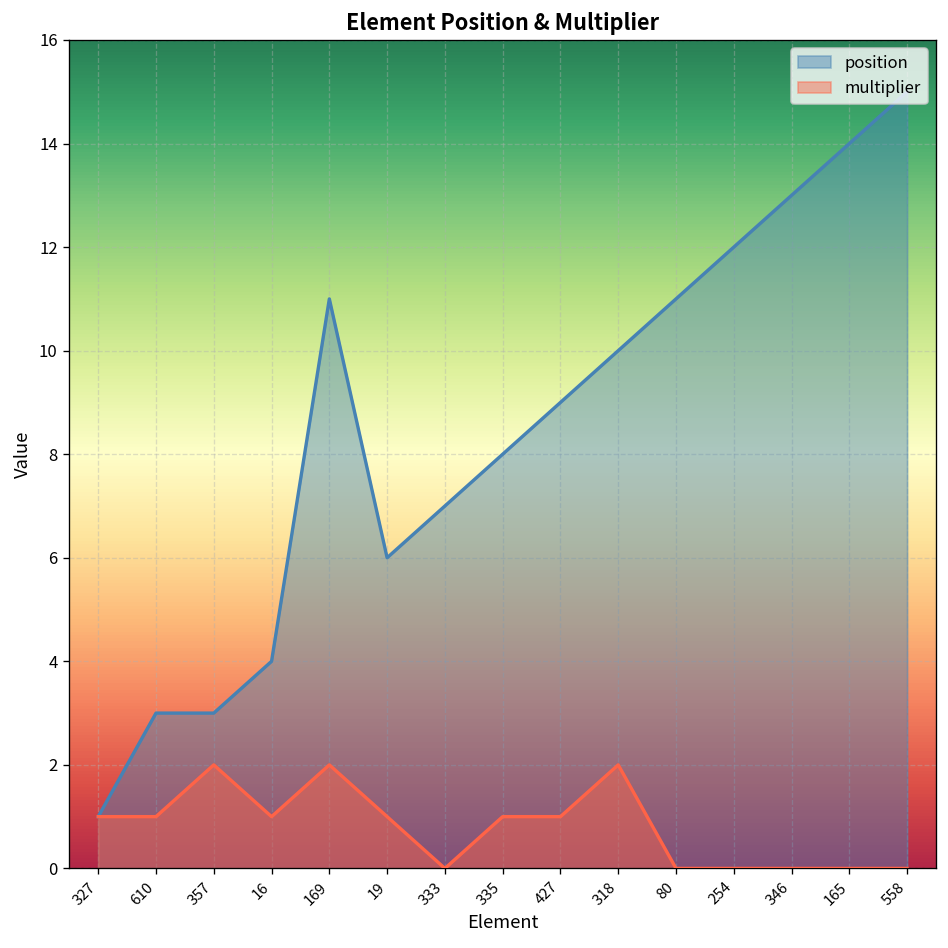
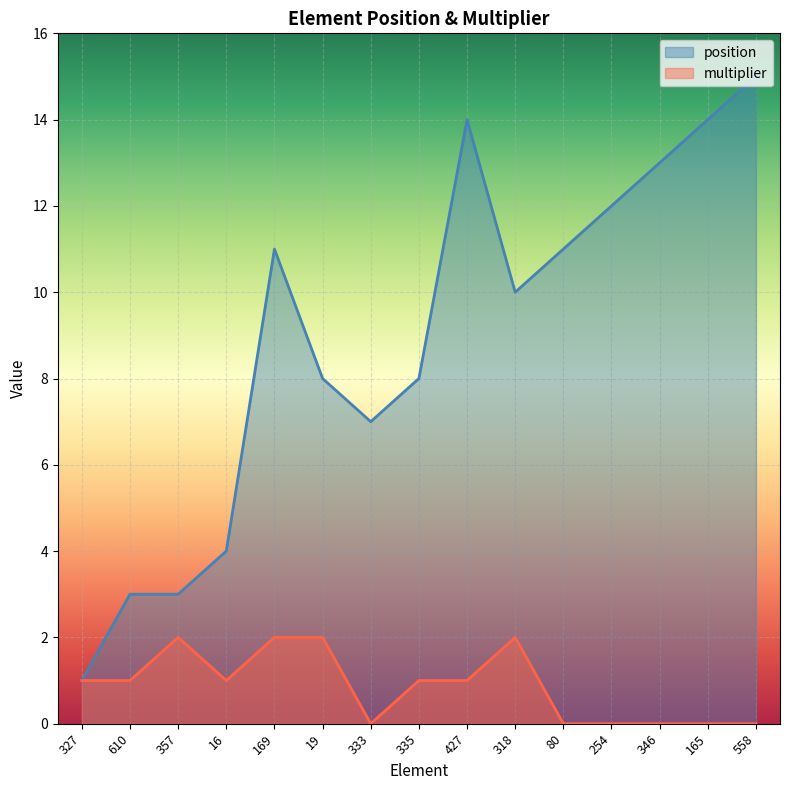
position, 19: 6 -> 8
multiplier, 19: 1 -> 2
position, 427: 9 -> 14
